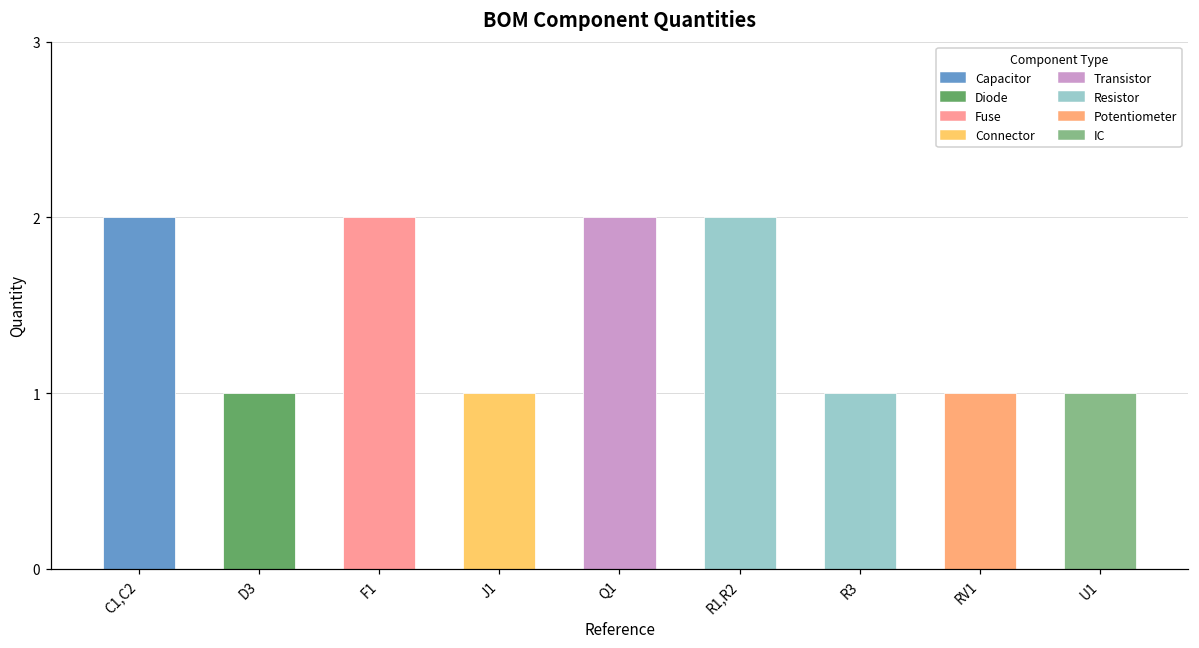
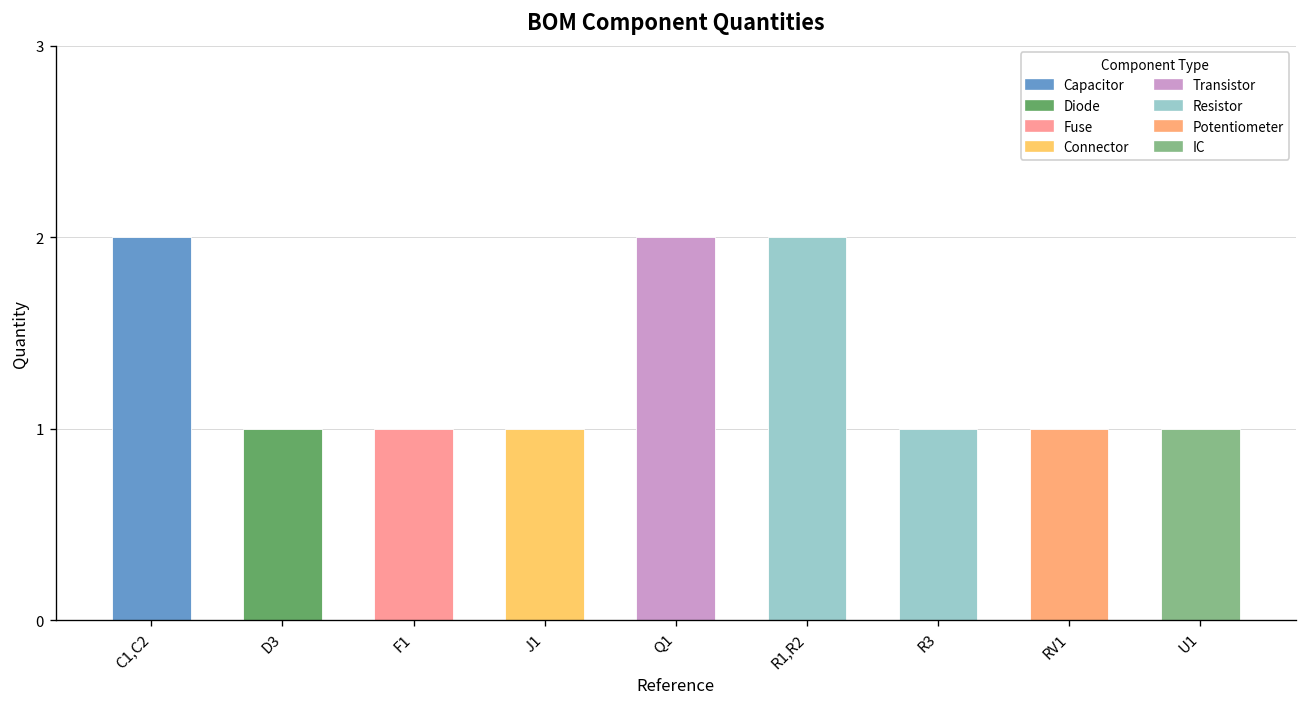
F1: 2 -> 1
